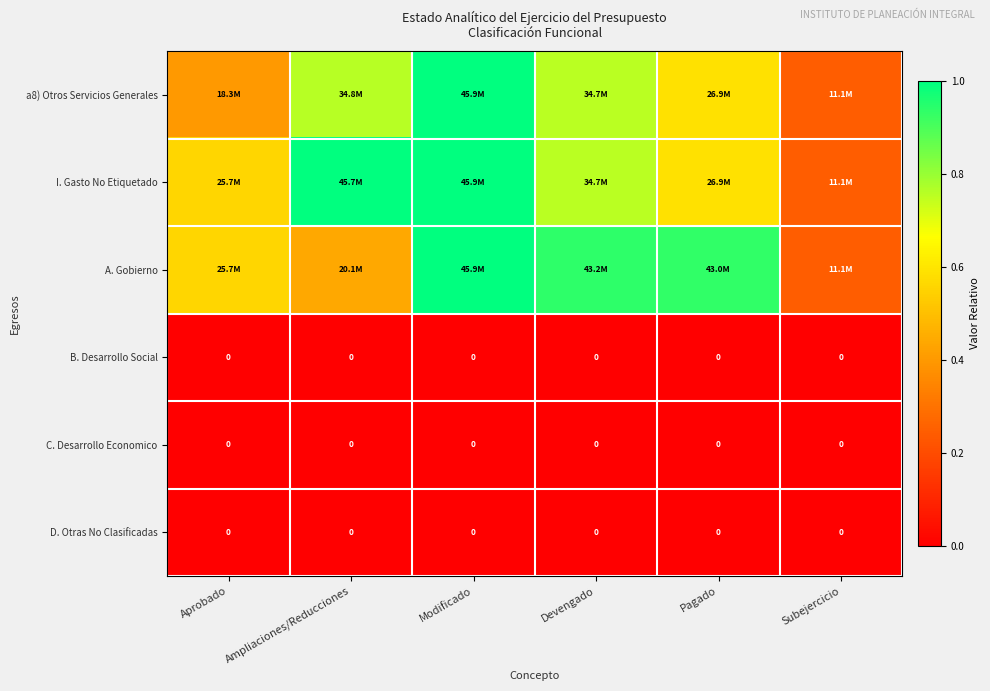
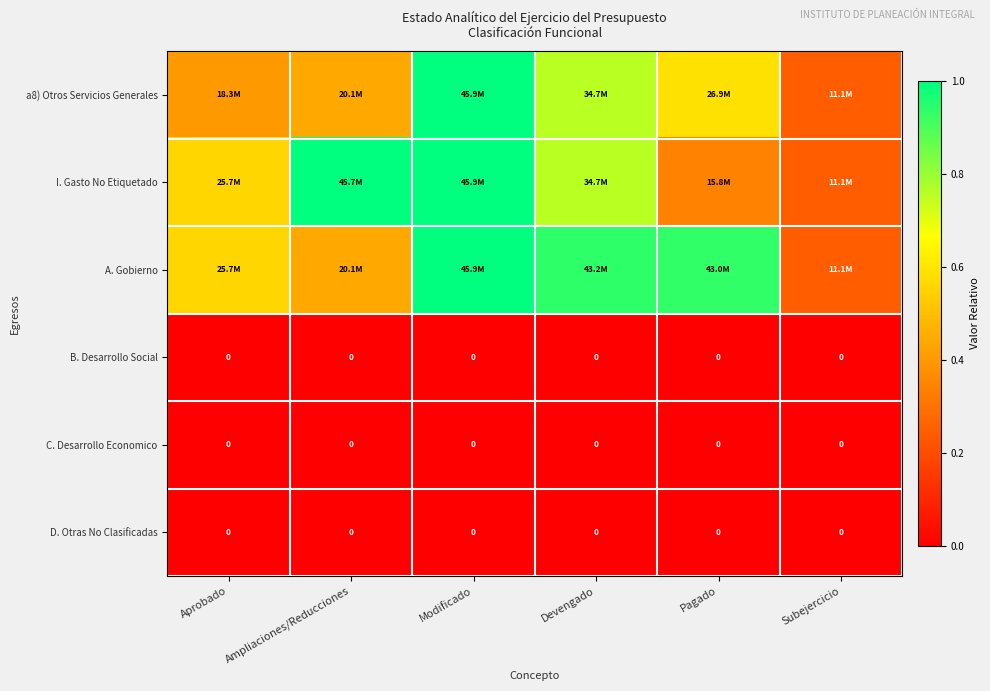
a8) Otros Servicios Generales, Ampliaciones/Reducciones: 34.8M -> 20.1M
I. Gasto No Etiquetado, Pagado: 26.9M -> 15.8M
